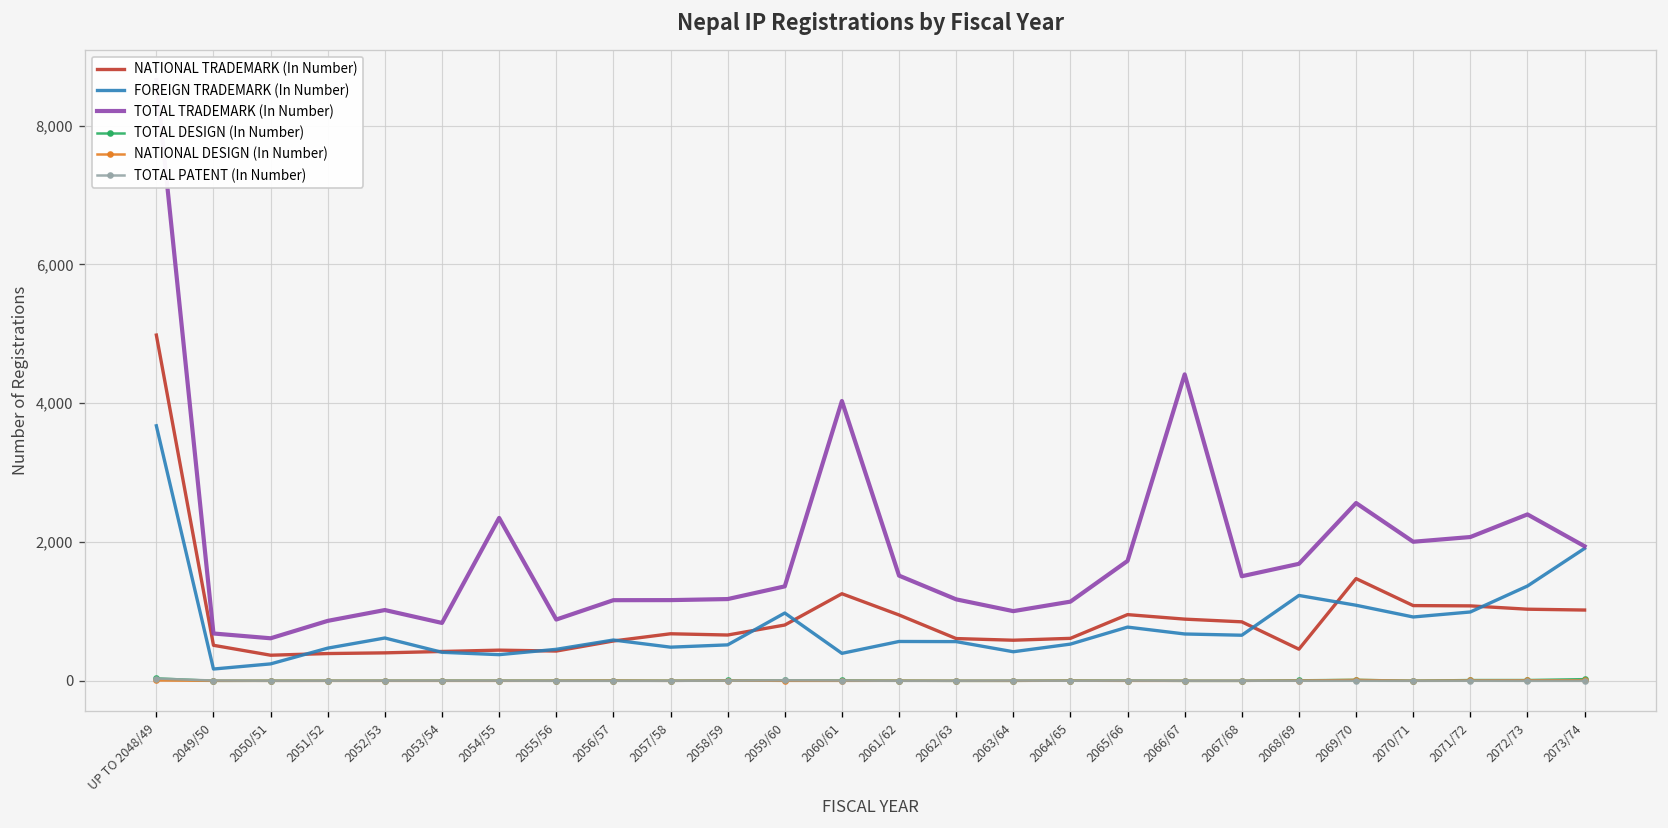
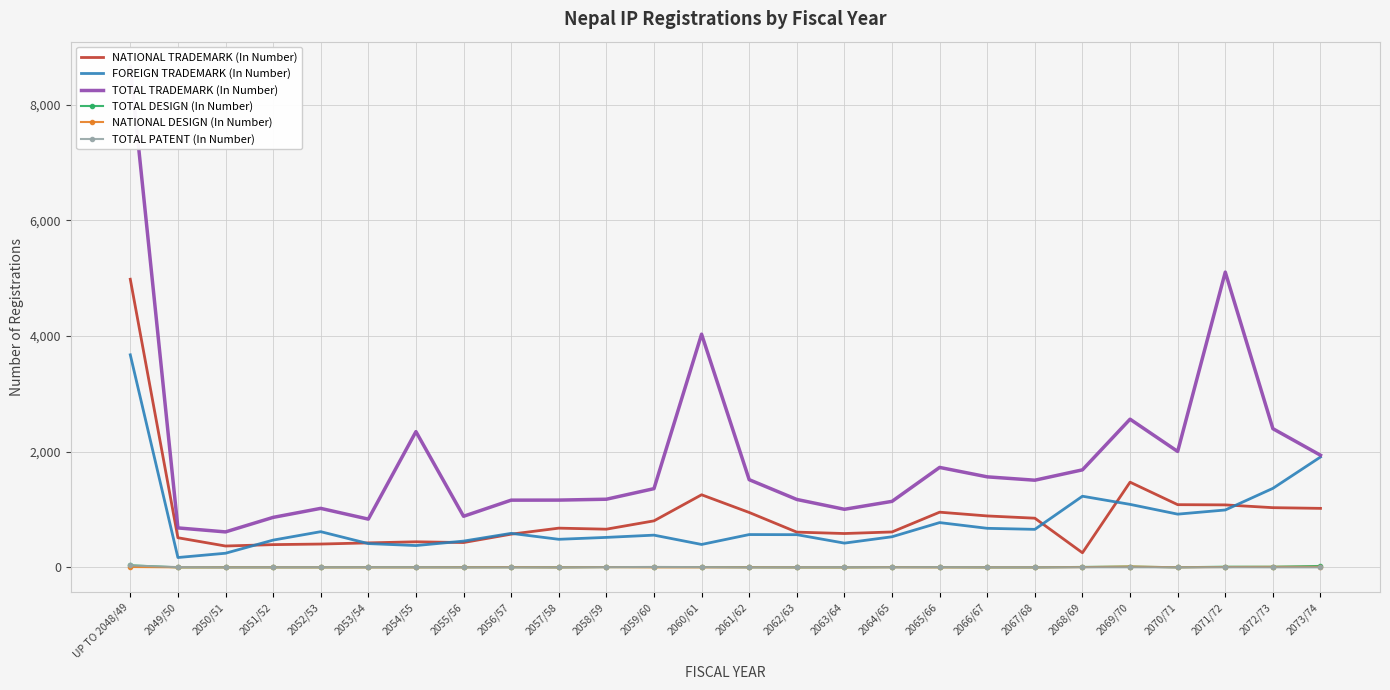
FOREIGN TRADEMARK (In Number), 2059/60: 1,000 -> 600
TOTAL TRADEMARK (In Number), 2066/67: 4,400 -> 1,600
NATIONAL TRADEMARK (In Number), 2068/69: 500 -> 300
TOTAL TRADEMARK (In Number), 2071/72: 2,100 -> 5,100
